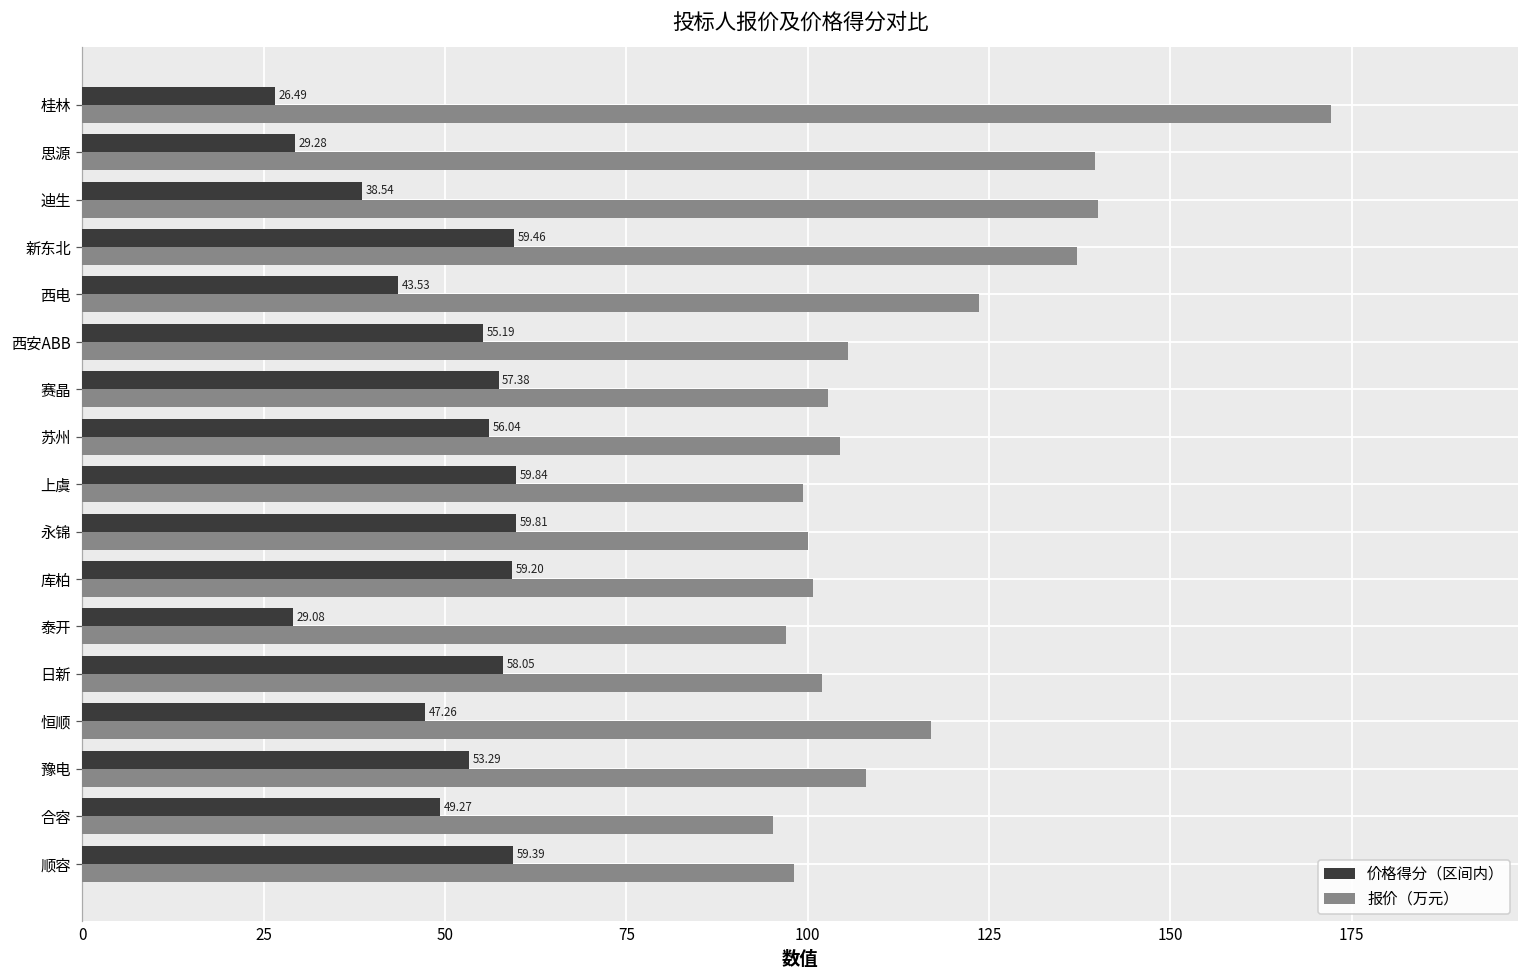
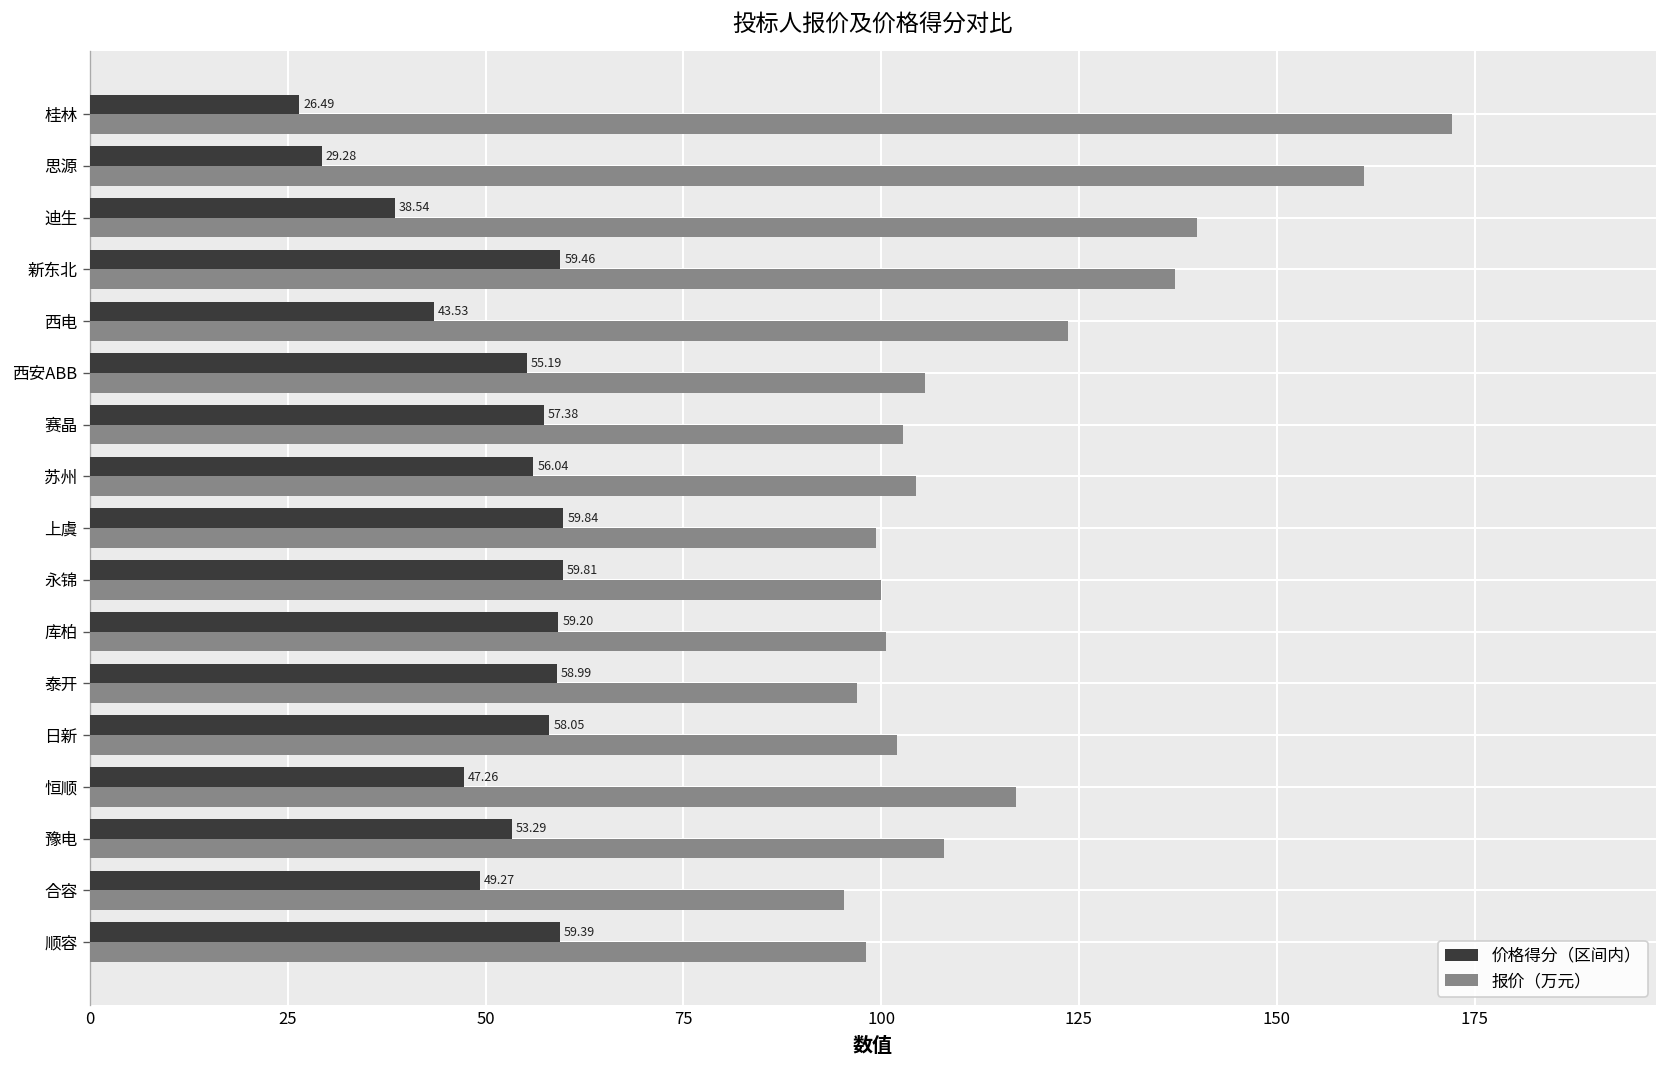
报价（万元）, 思源: 140 -> 161
价格得分（区间内）, 泰开: 29.08 -> 58.99
